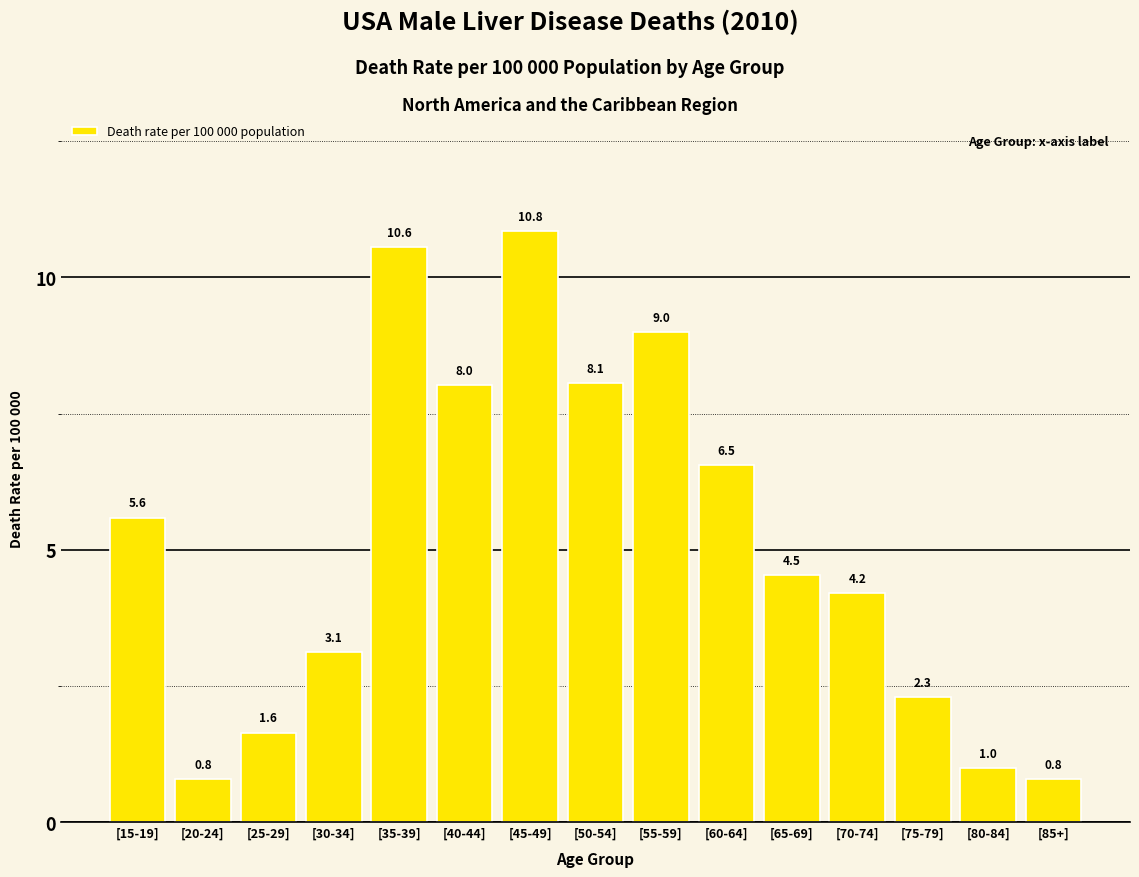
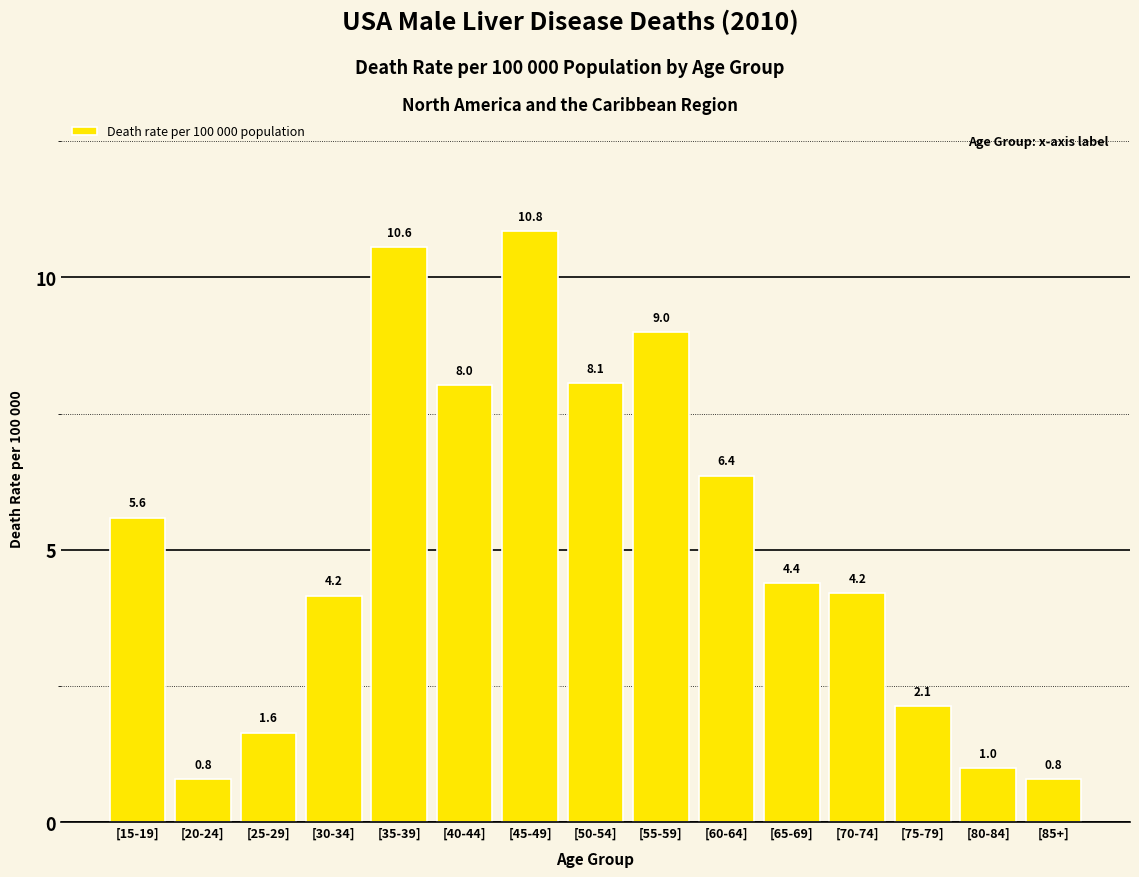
[30-34]: 3.1 -> 4.2
[60-64]: 6.5 -> 6.4
[65-69]: 4.5 -> 4.4
[75-79]: 2.3 -> 2.1
